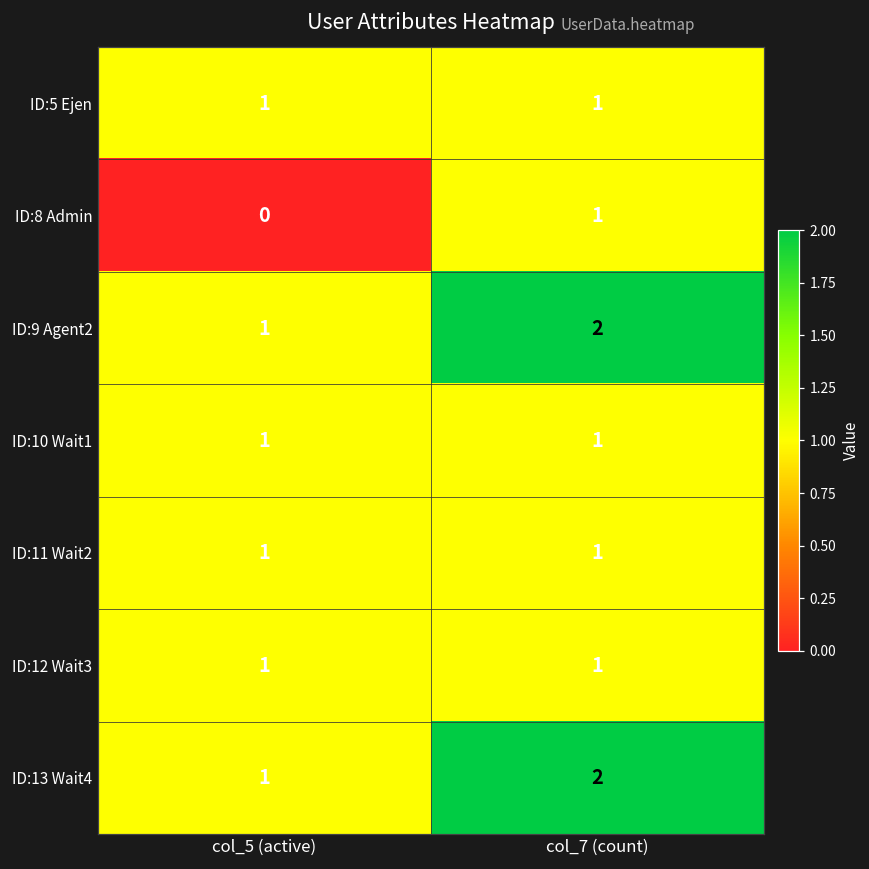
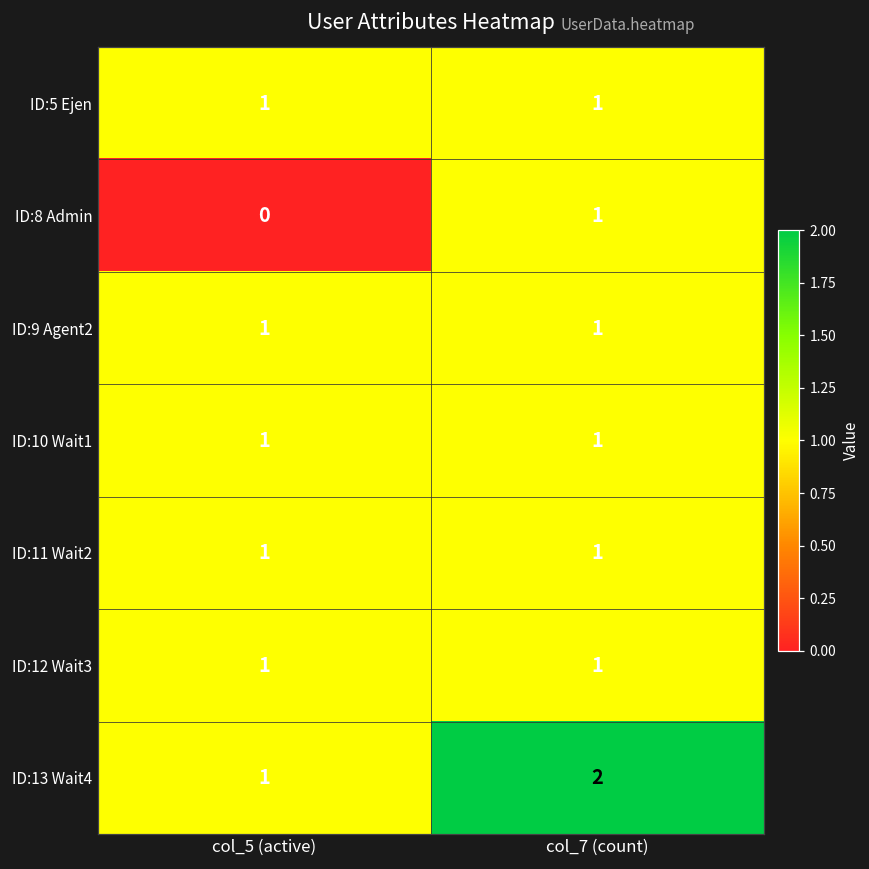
ID:9 Agent2, col_7 (count): 2 -> 1
